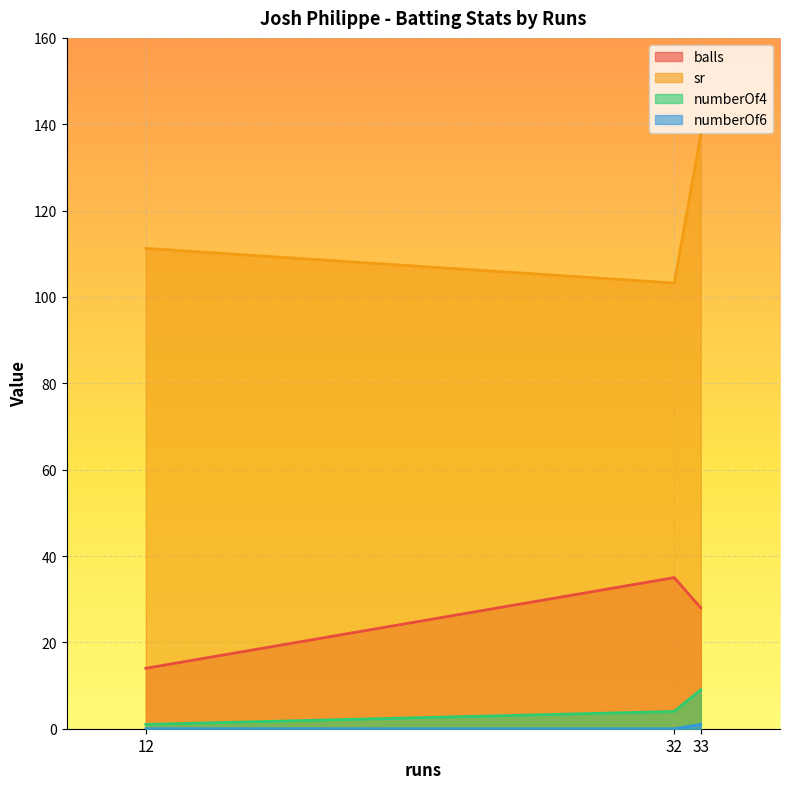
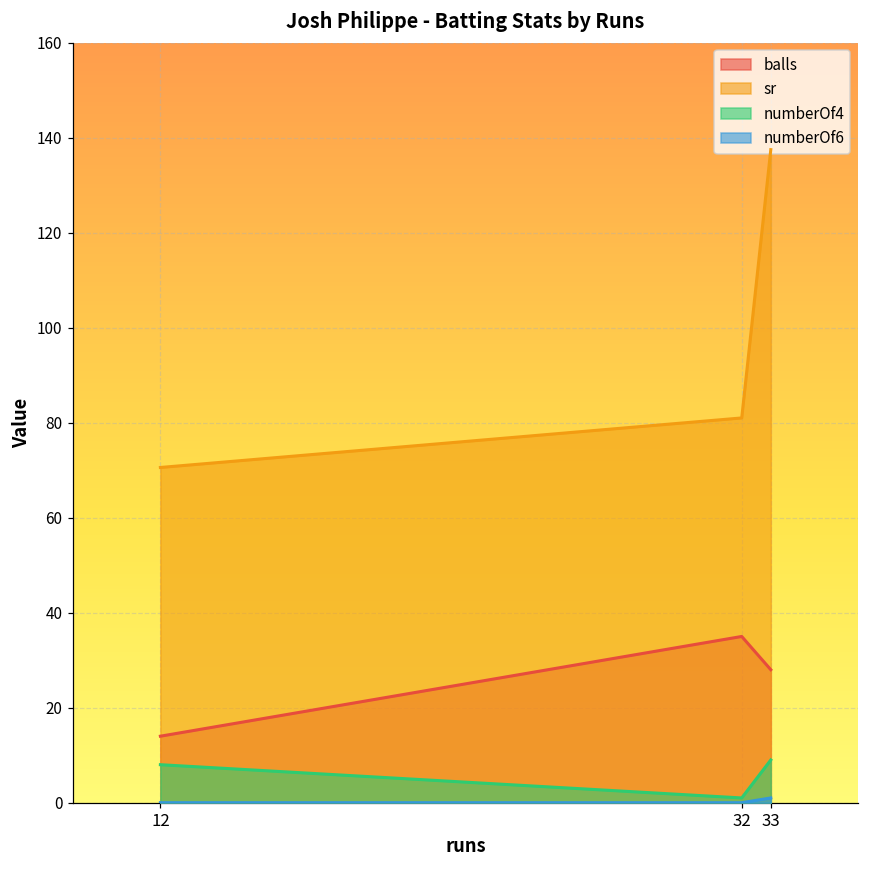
sr, 12: 111 -> 71
numberOf4, 12: 1 -> 8
sr, 32: 103 -> 81
numberOf4, 32: 4 -> 1
